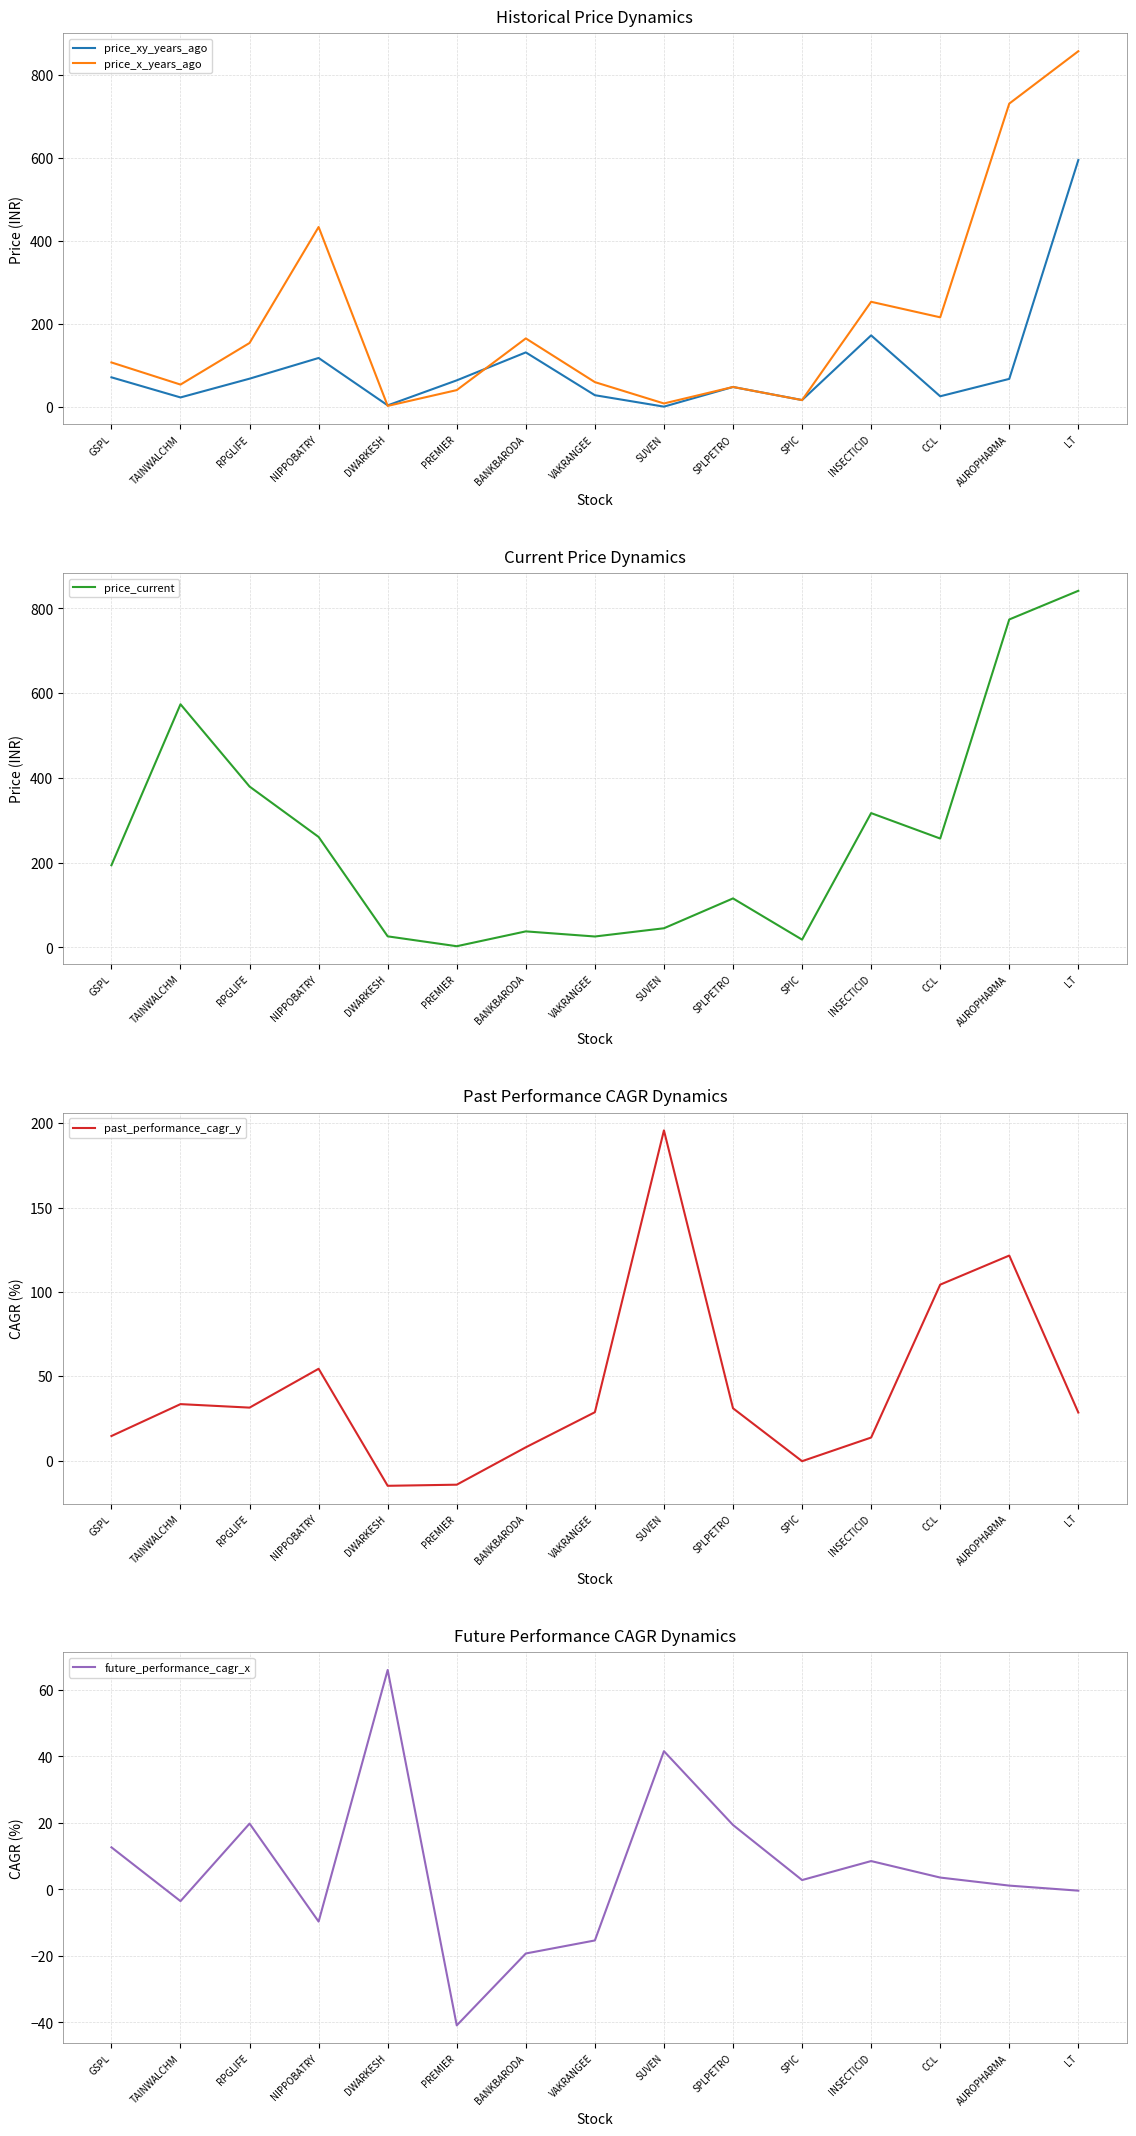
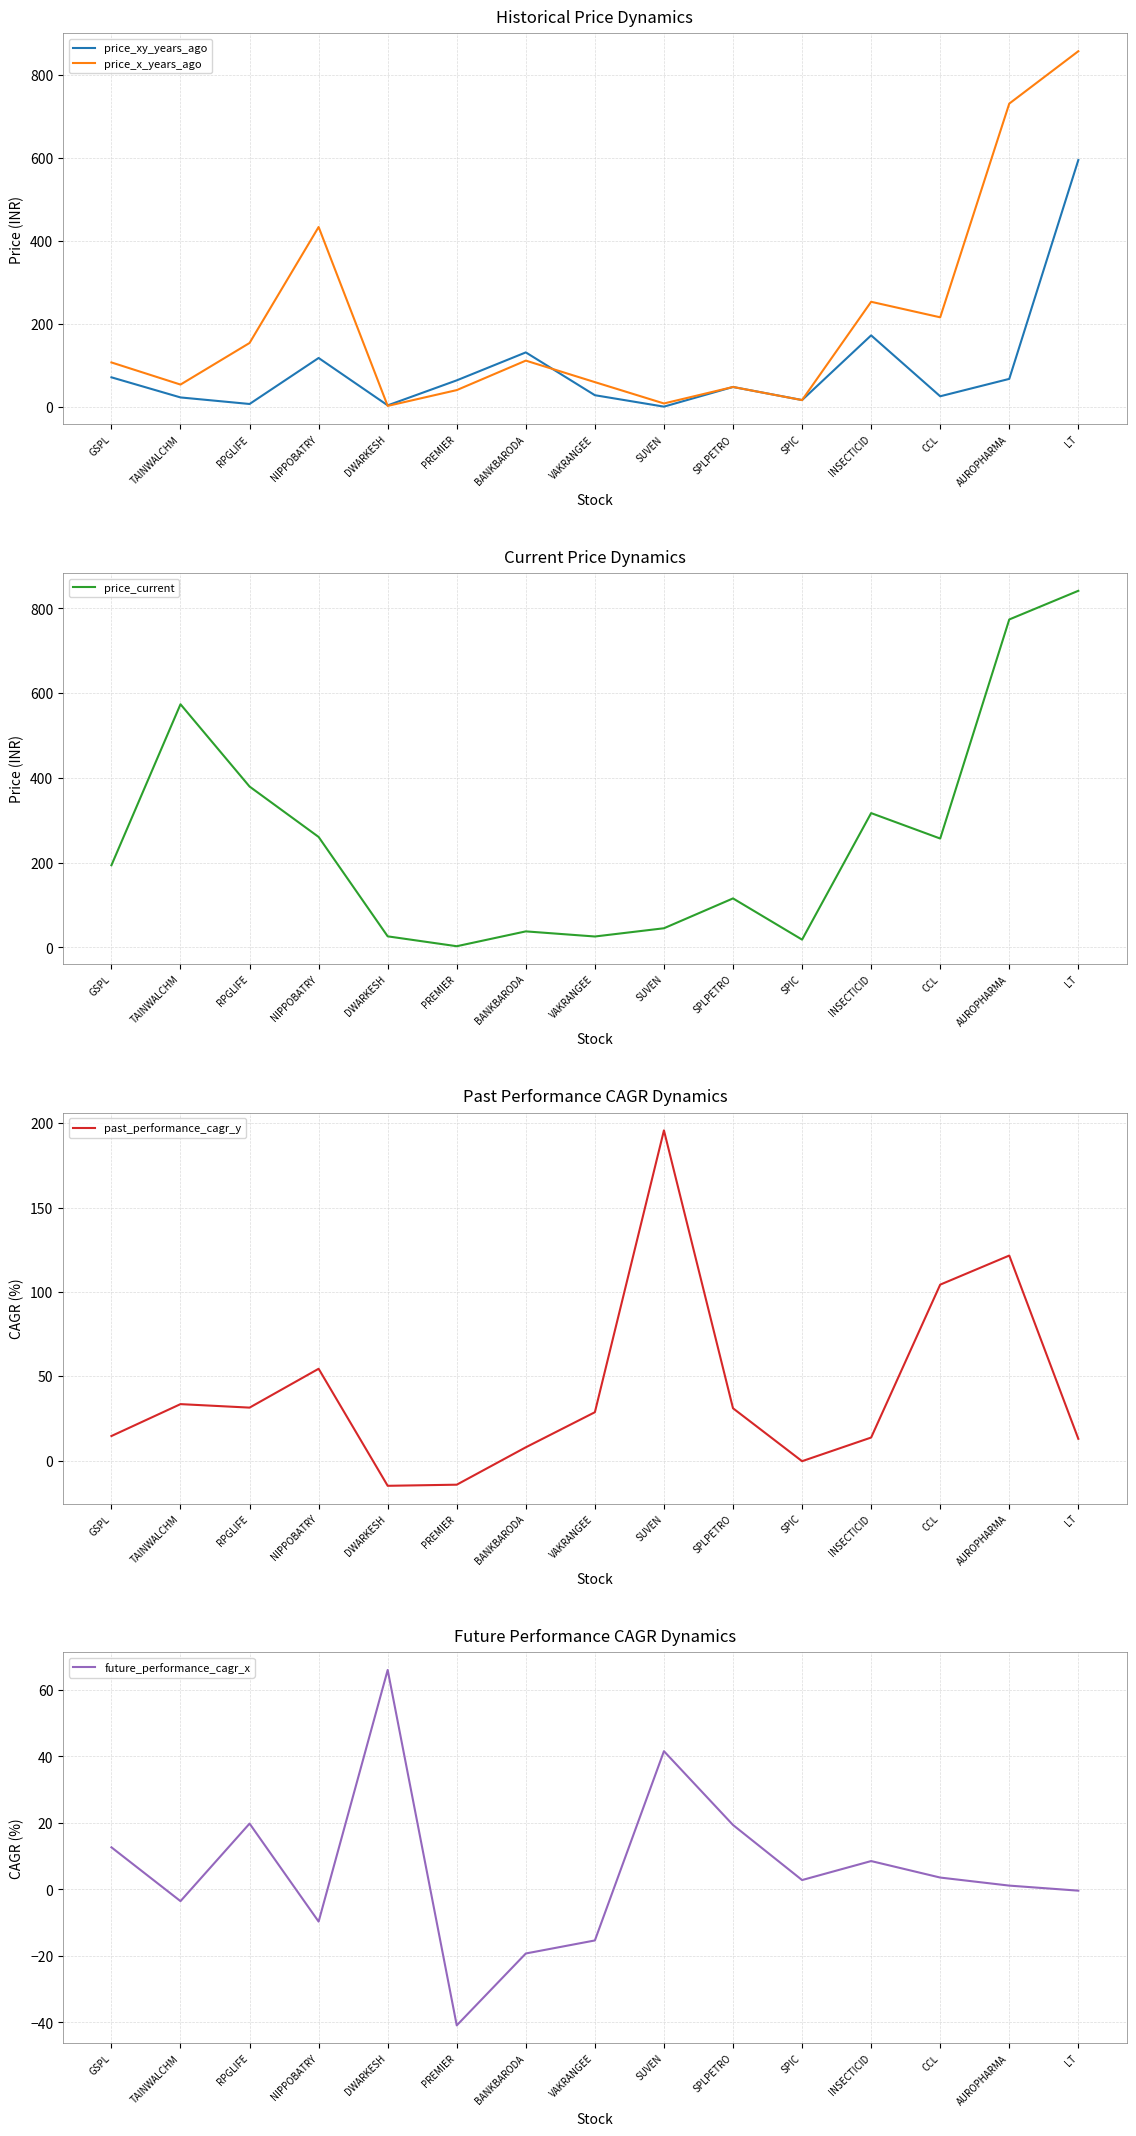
Historical Price Dynamics, price_xy_years_ago, RPGLIFE: 70 -> 10
Historical Price Dynamics, price_x_years_ago, BANKBARODA: 160 -> 110
Past Performance CAGR Dynamics, LT: 29 -> 13
